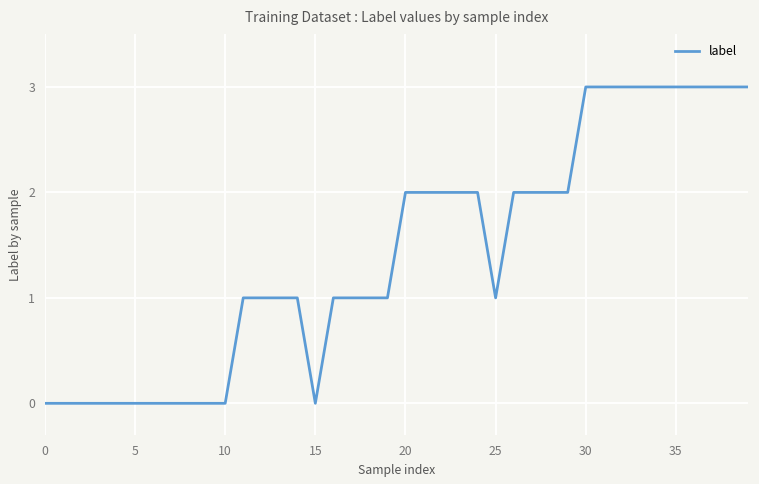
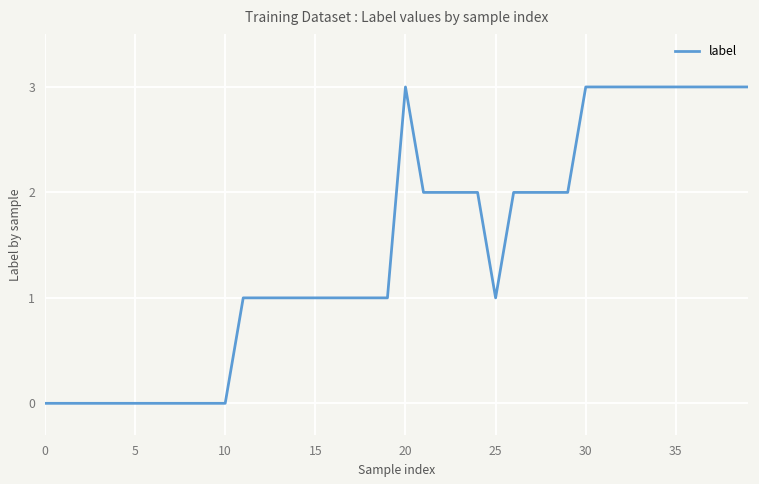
15: 0 -> 1
20: 2 -> 3
